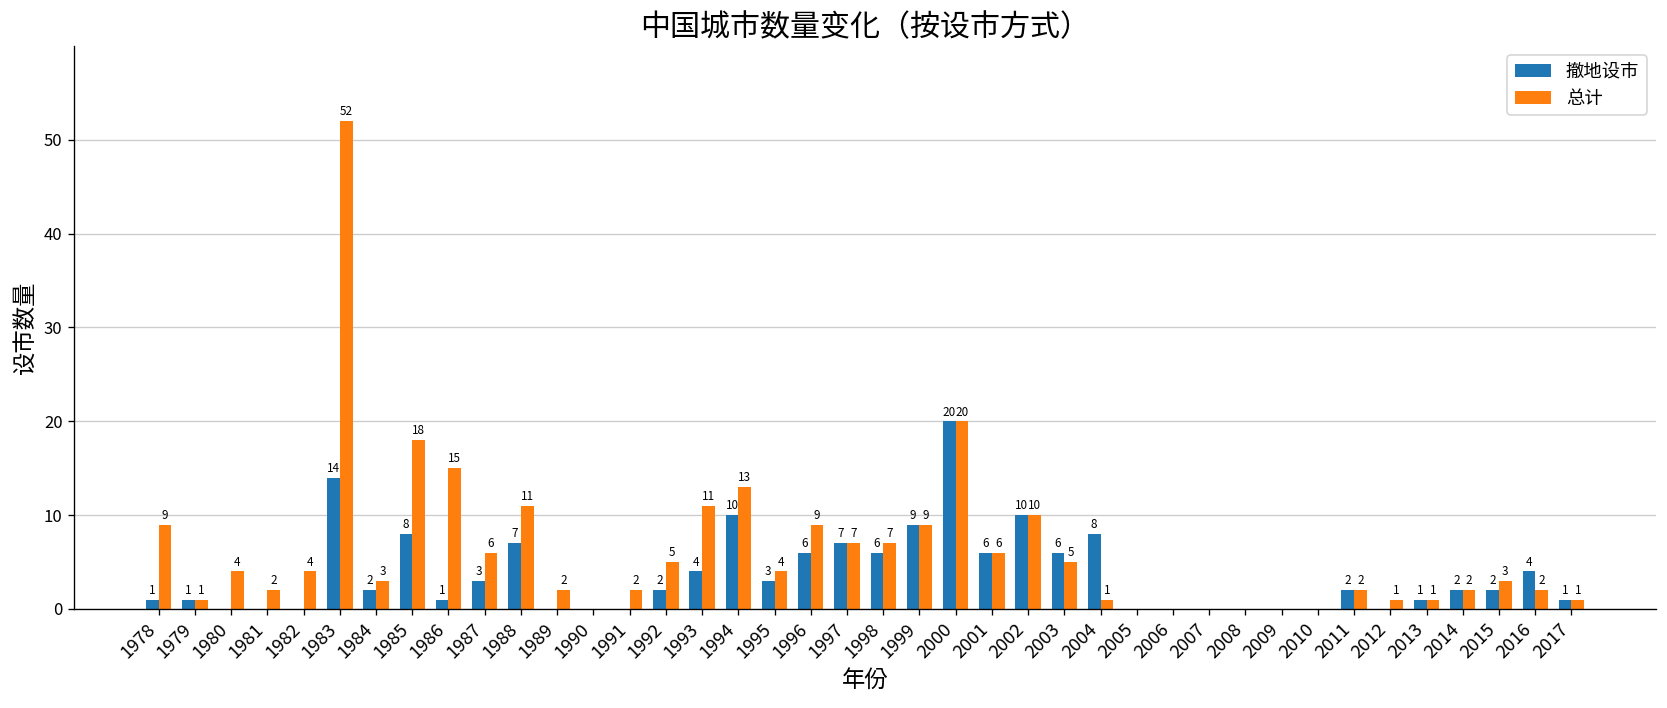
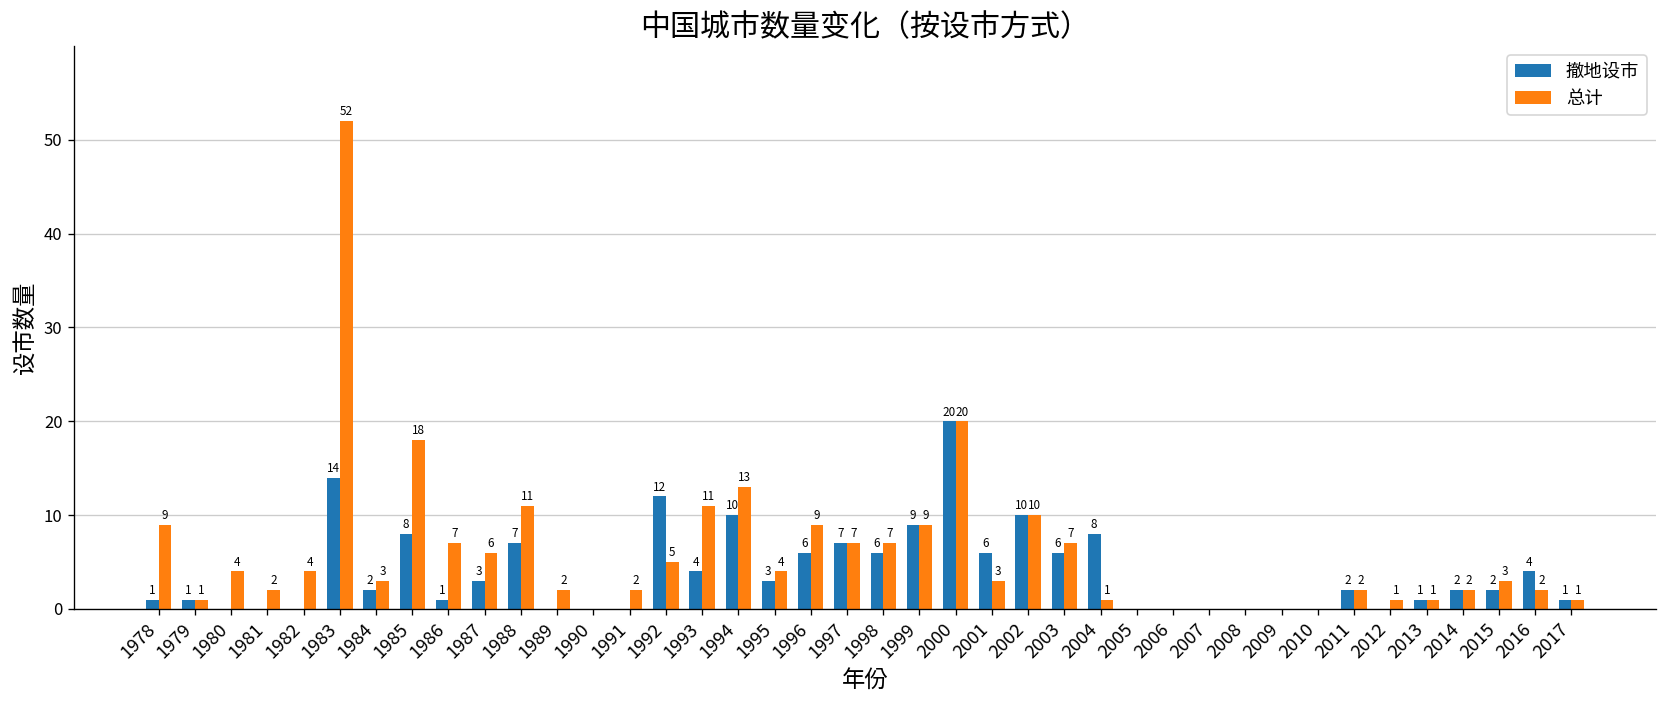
总计, 1986: 15 -> 7
撤地设市, 1992: 2 -> 12
总计, 2001: 6 -> 3
总计, 2003: 5 -> 7
